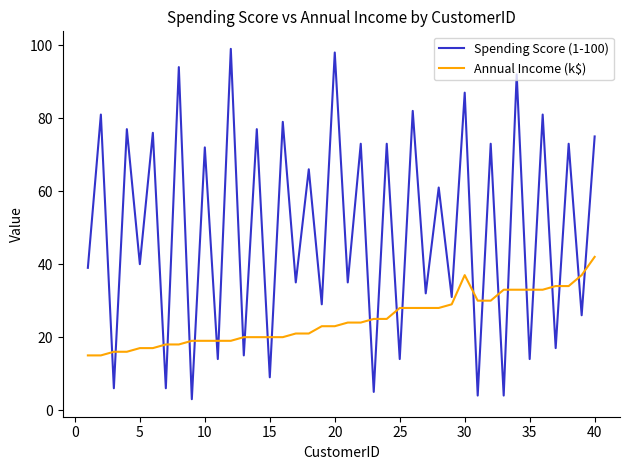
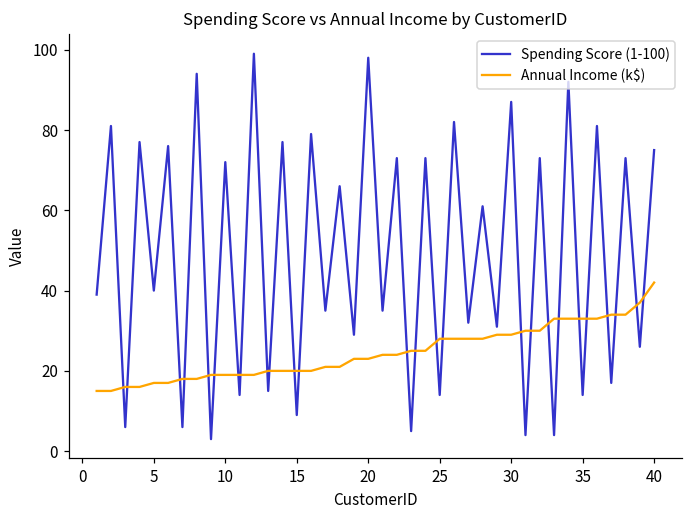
Annual Income (k$), 30: 37 -> 29
